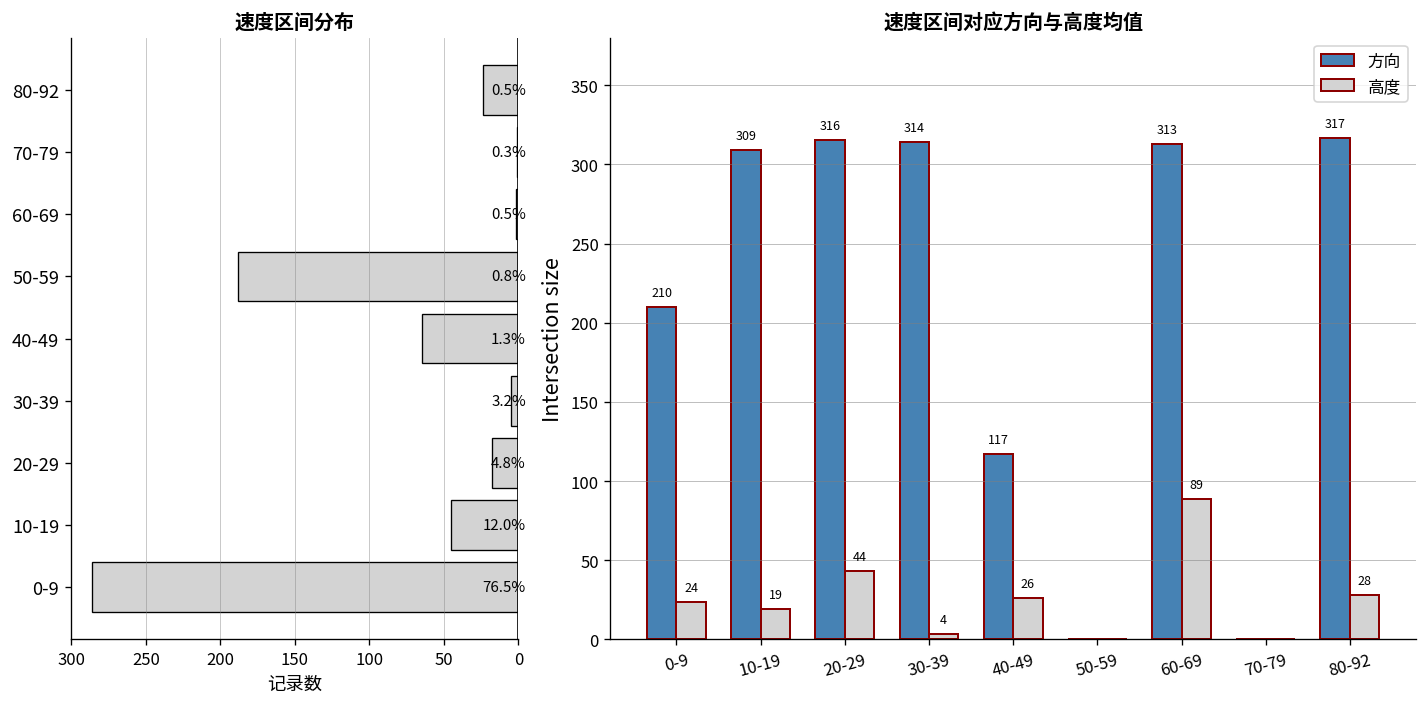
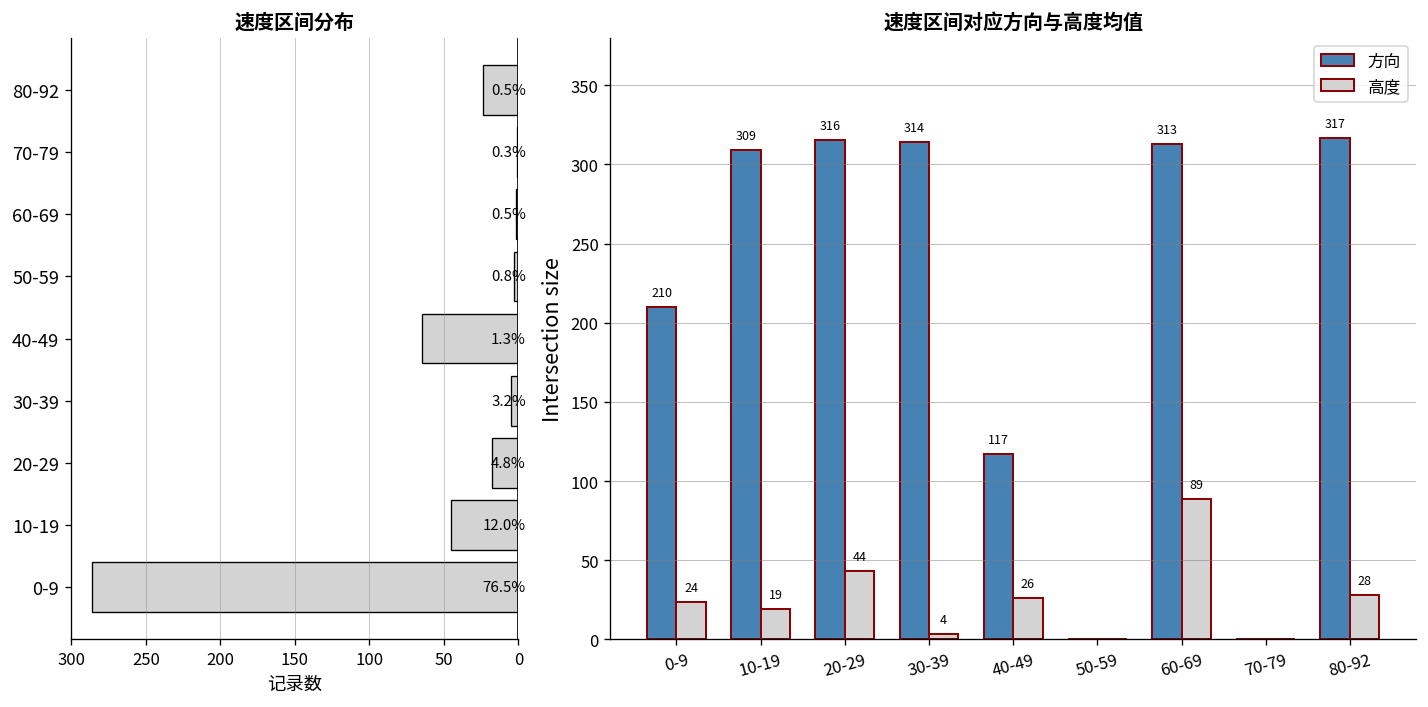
速度区间分布, 50-59: 188 -> 3
